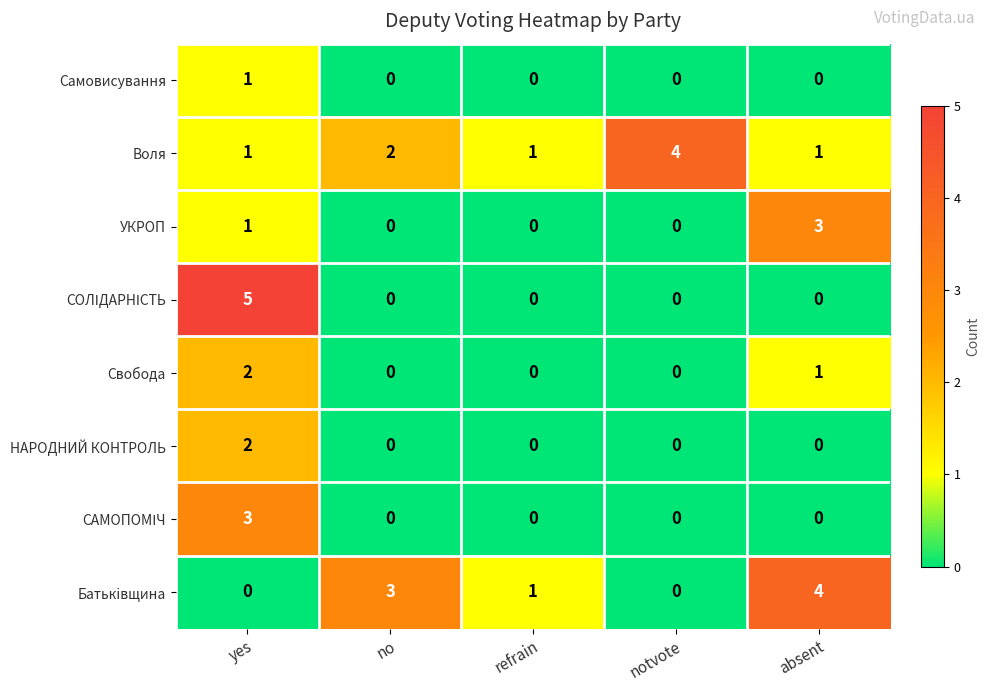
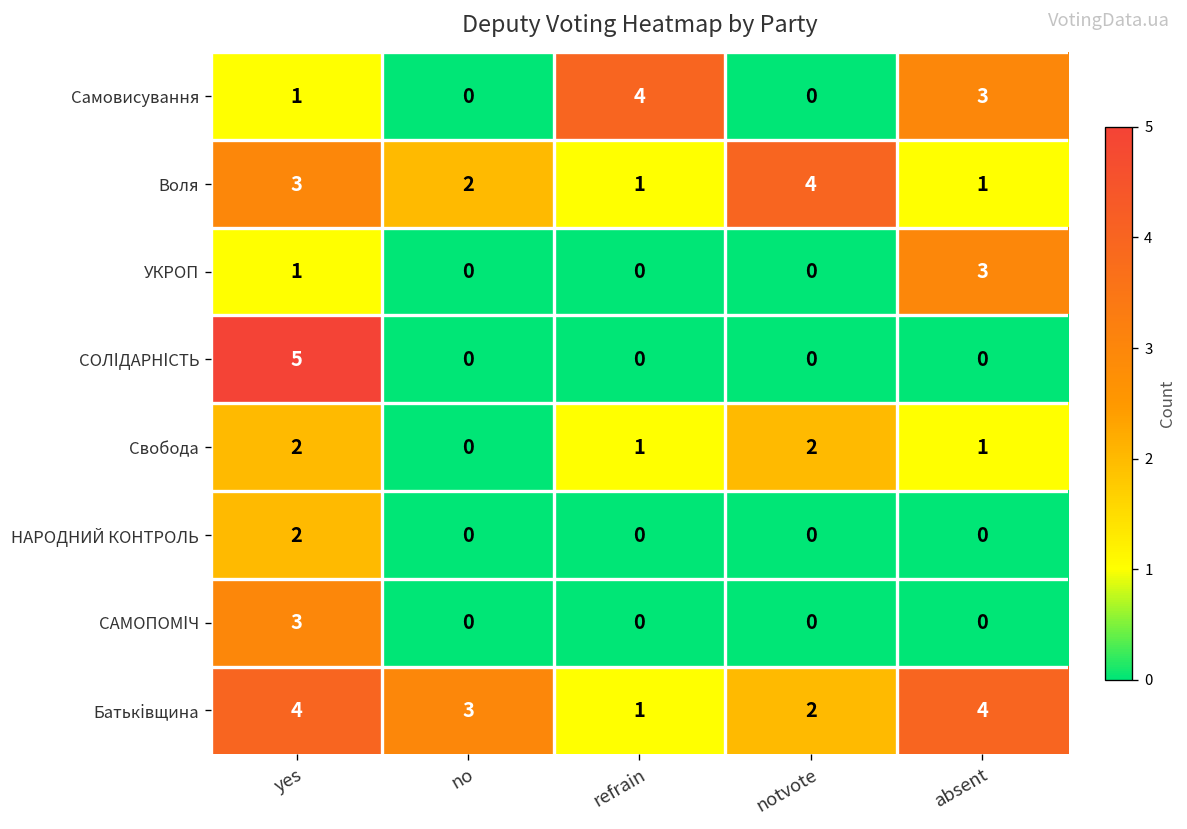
Самовисування, refrain: 0 -> 4
Самовисування, absent: 0 -> 3
Воля, yes: 1 -> 3
Свобода, refrain: 0 -> 1
Свобода, notvote: 0 -> 2
Батьківщина, yes: 0 -> 4
Батьківщина, notvote: 0 -> 2
